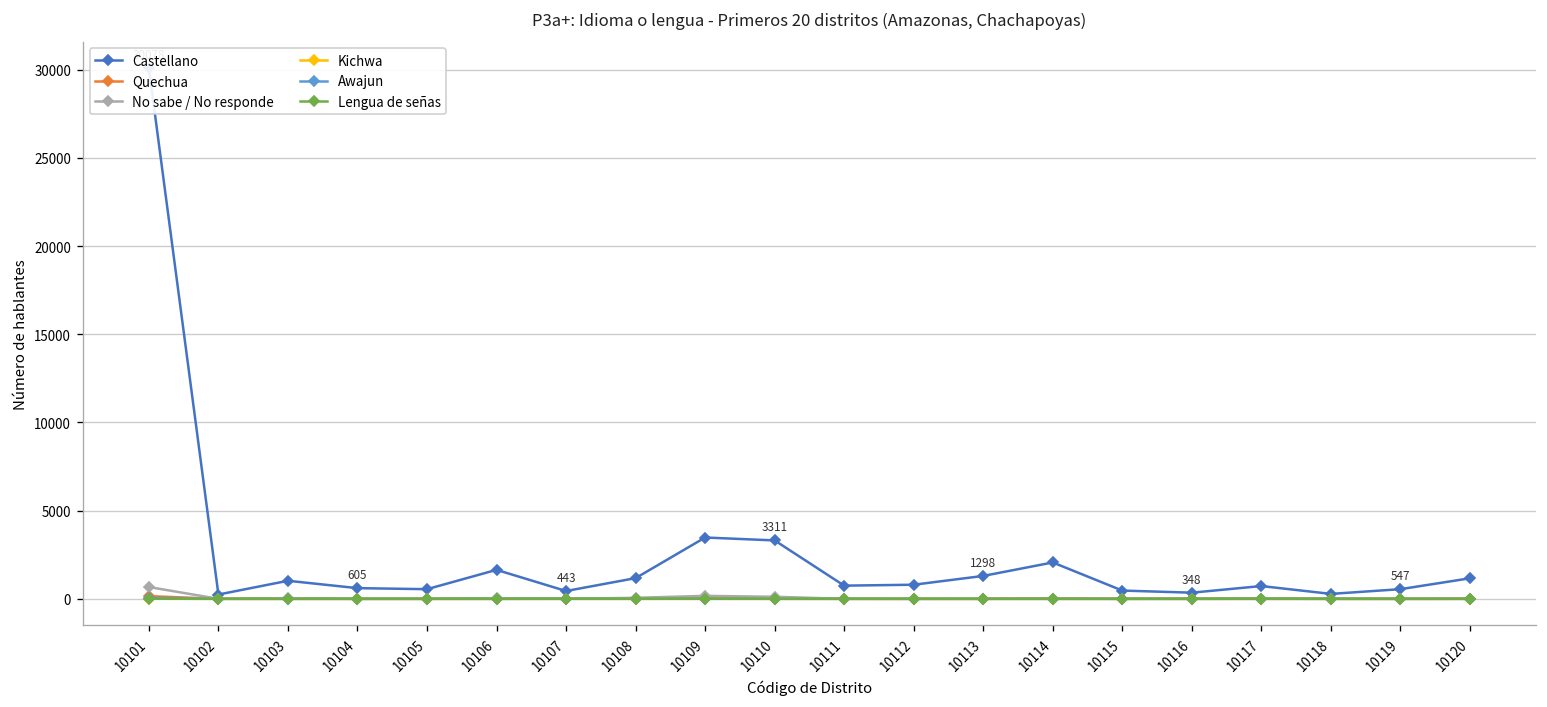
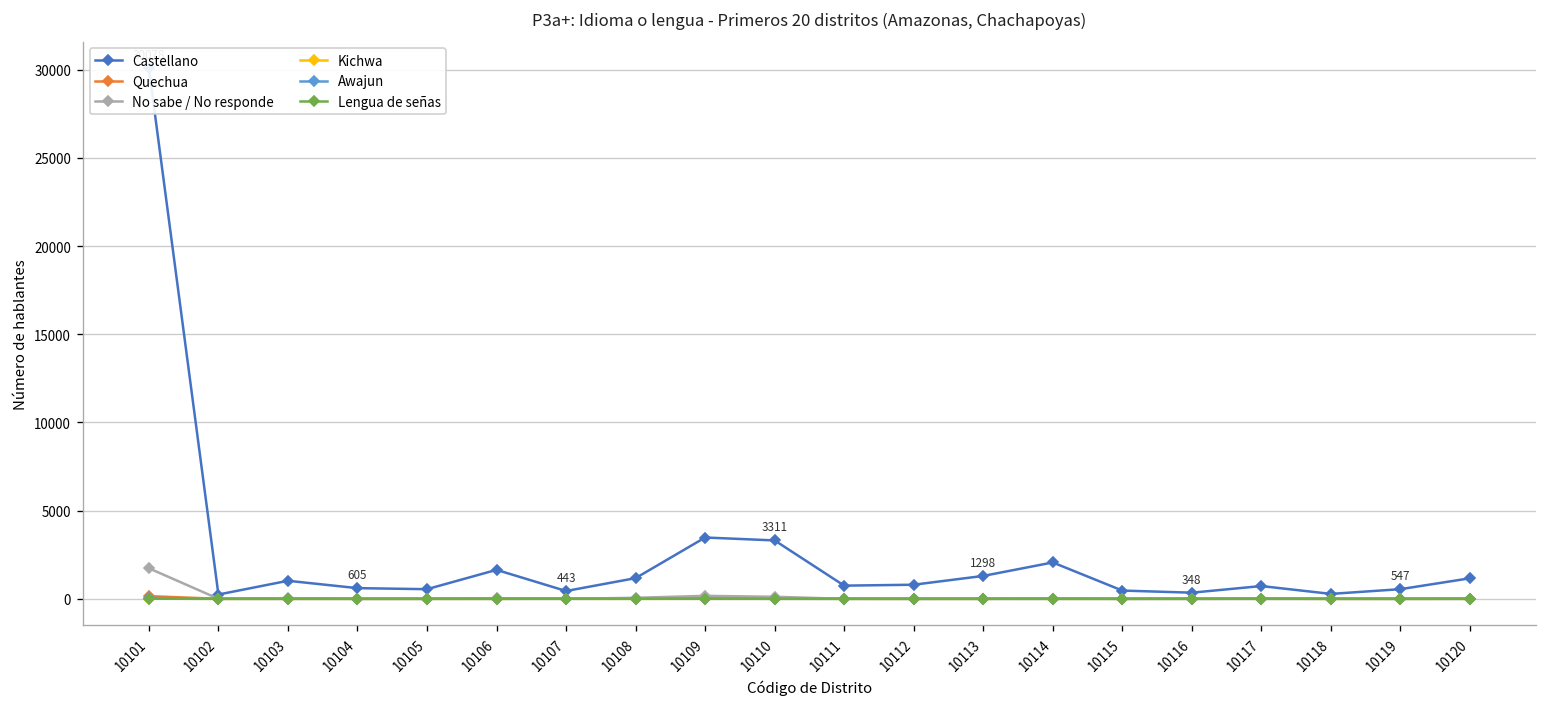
No sabe / No responde, 10101: 700 -> 1700
